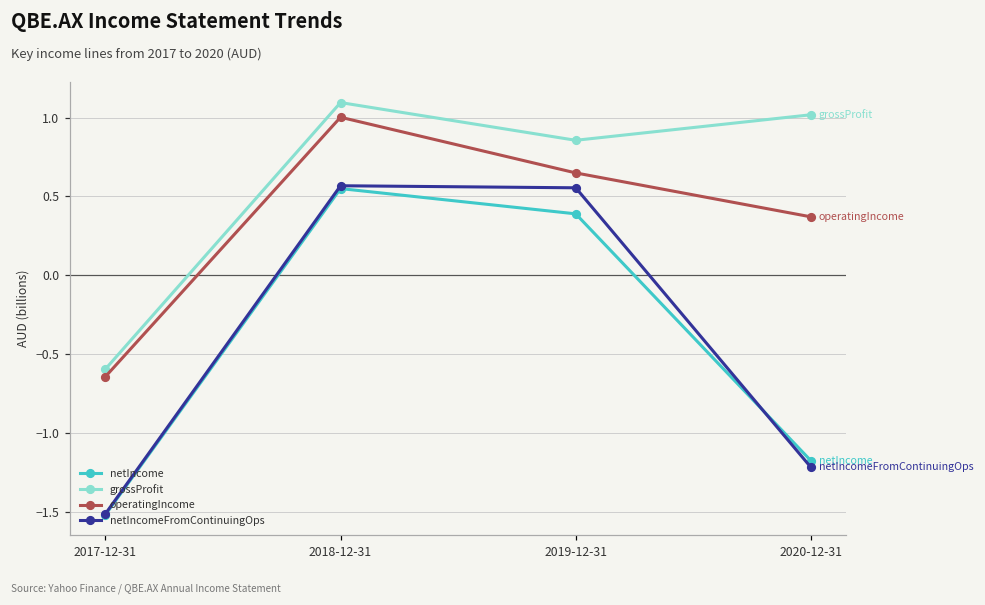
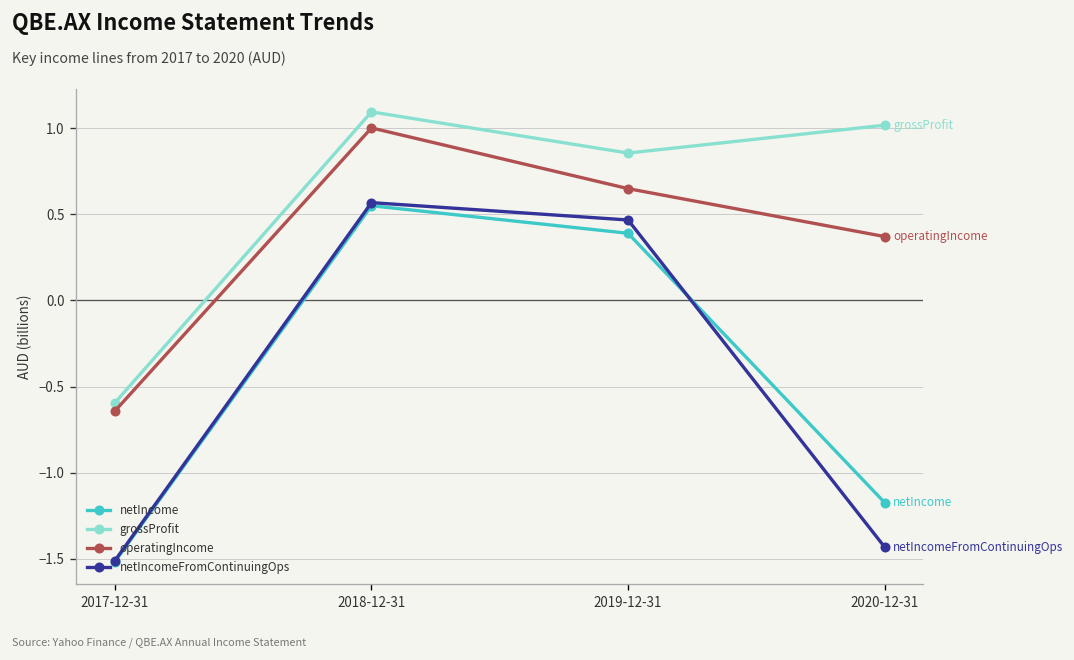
netIncomeFromContinuingOps, 2019-12-31: 0.56 -> 0.47
netIncomeFromContinuingOps, 2020-12-31: -1.22 -> -1.43
